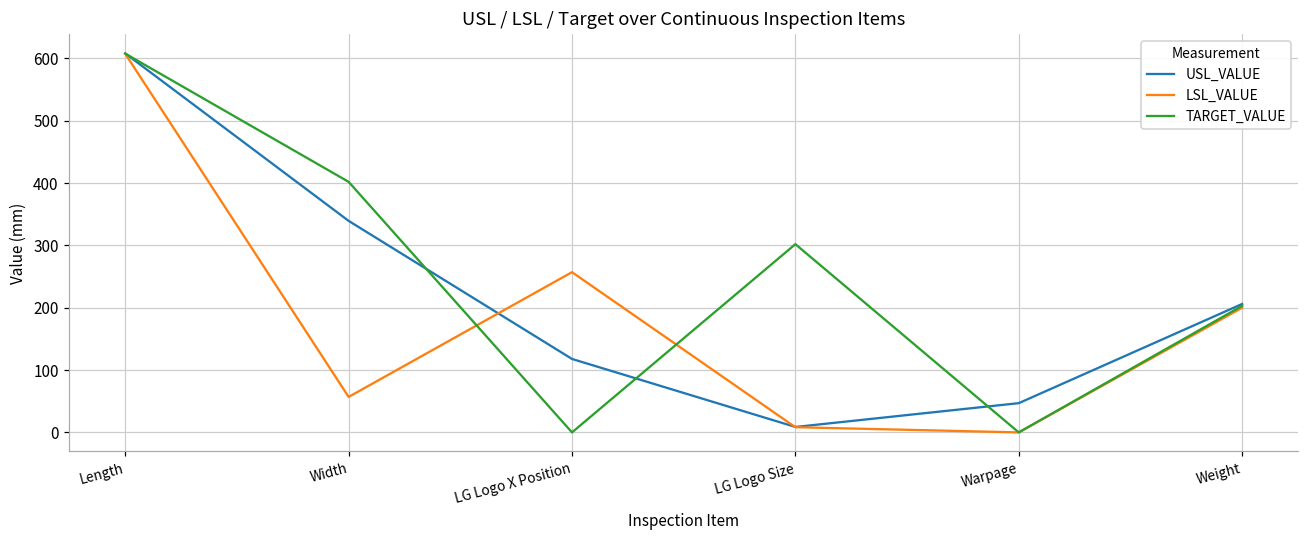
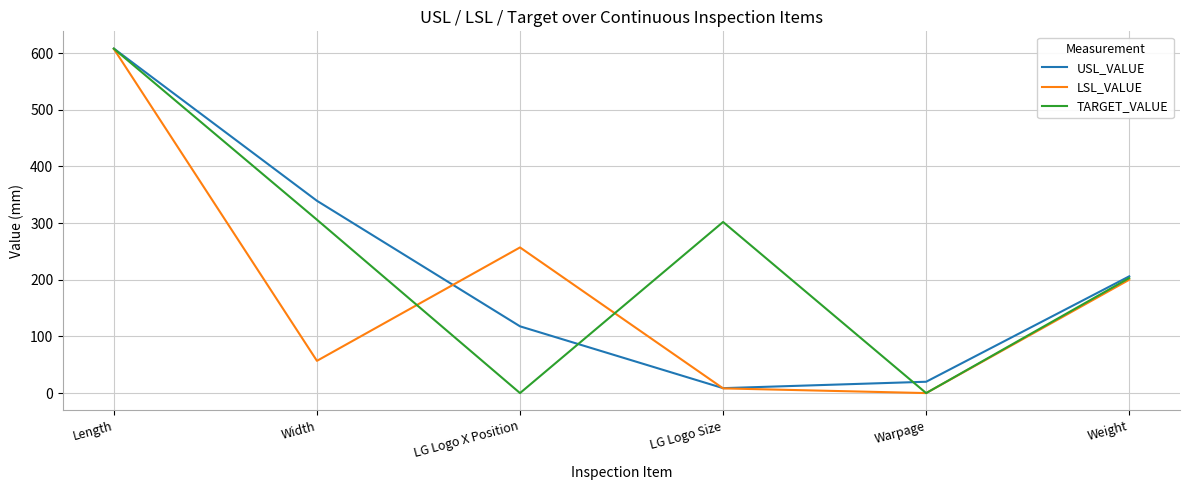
TARGET_VALUE, Width: 400 -> 310
USL_VALUE, Warpage: 50 -> 20
